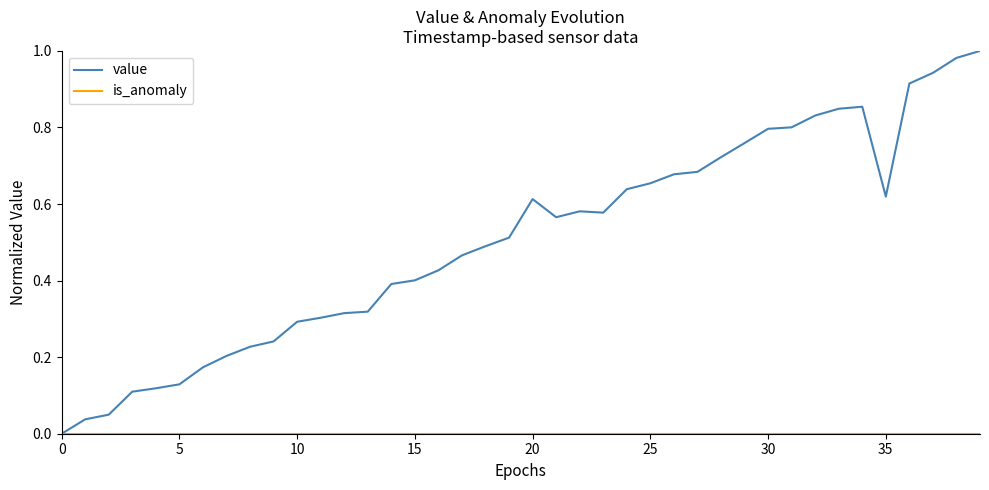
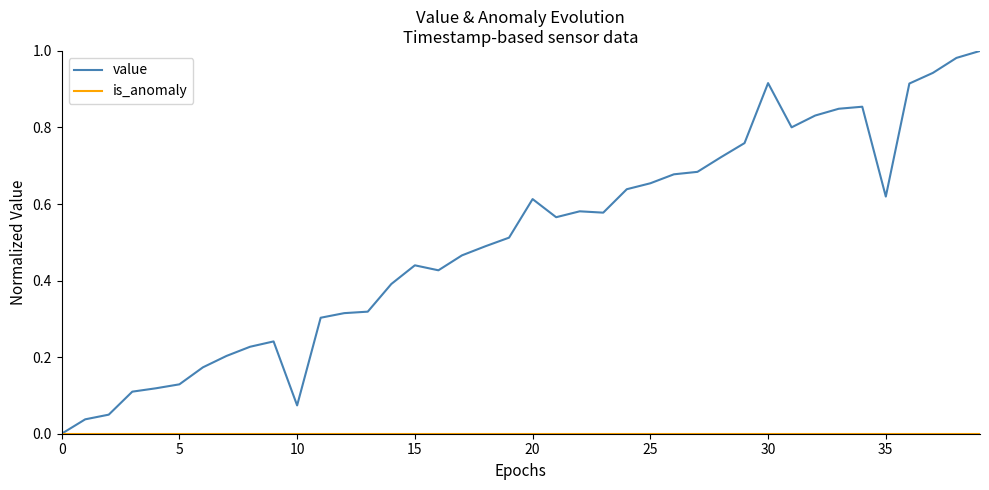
value, 10: 0.29 -> 0.07
value, 15: 0.40 -> 0.44
value, 30: 0.80 -> 0.92
